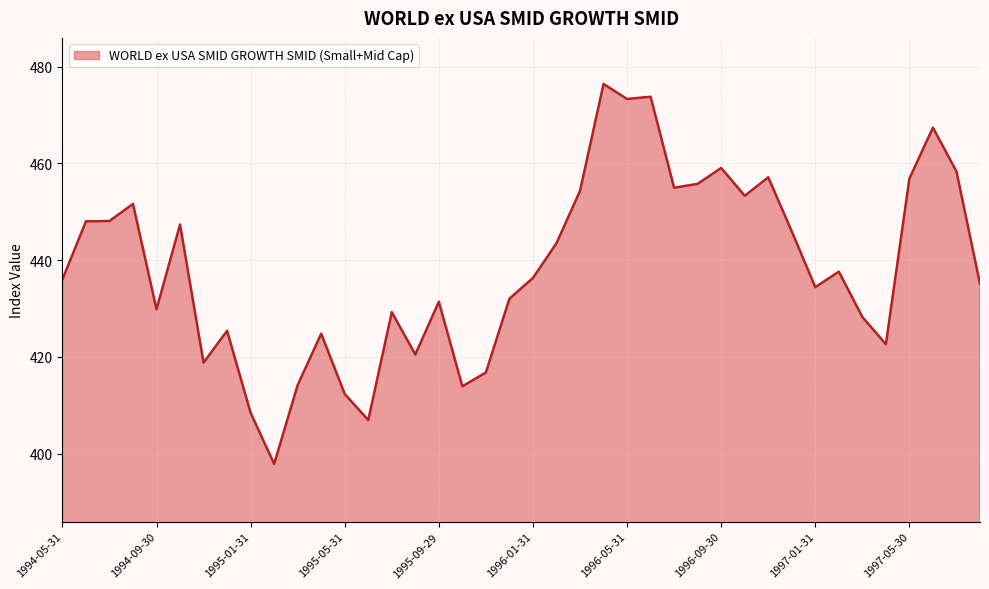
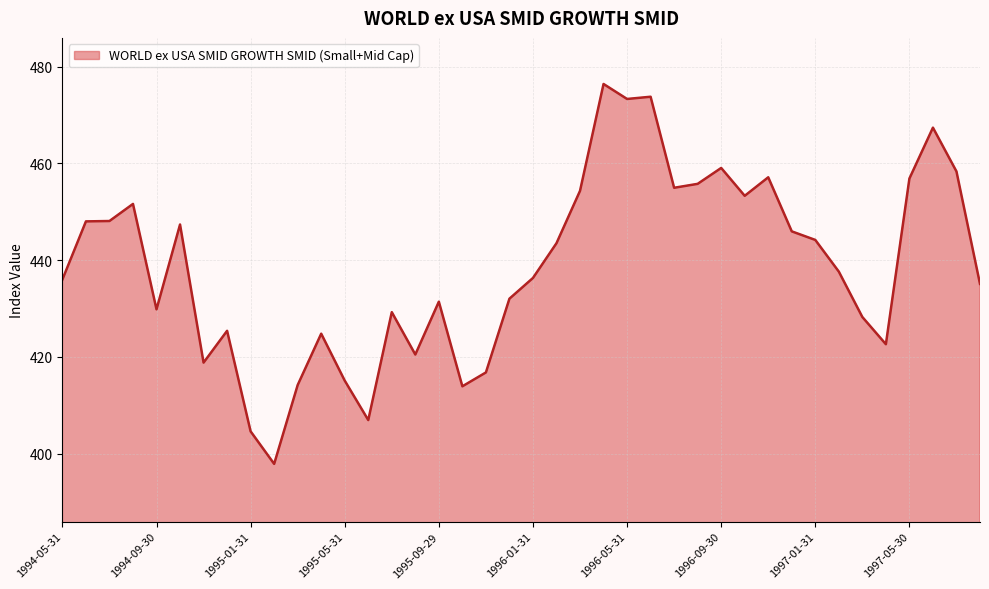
1995-01-31: 408 -> 405
1995-05-31: 412 -> 415
1997-01-31: 434 -> 444
